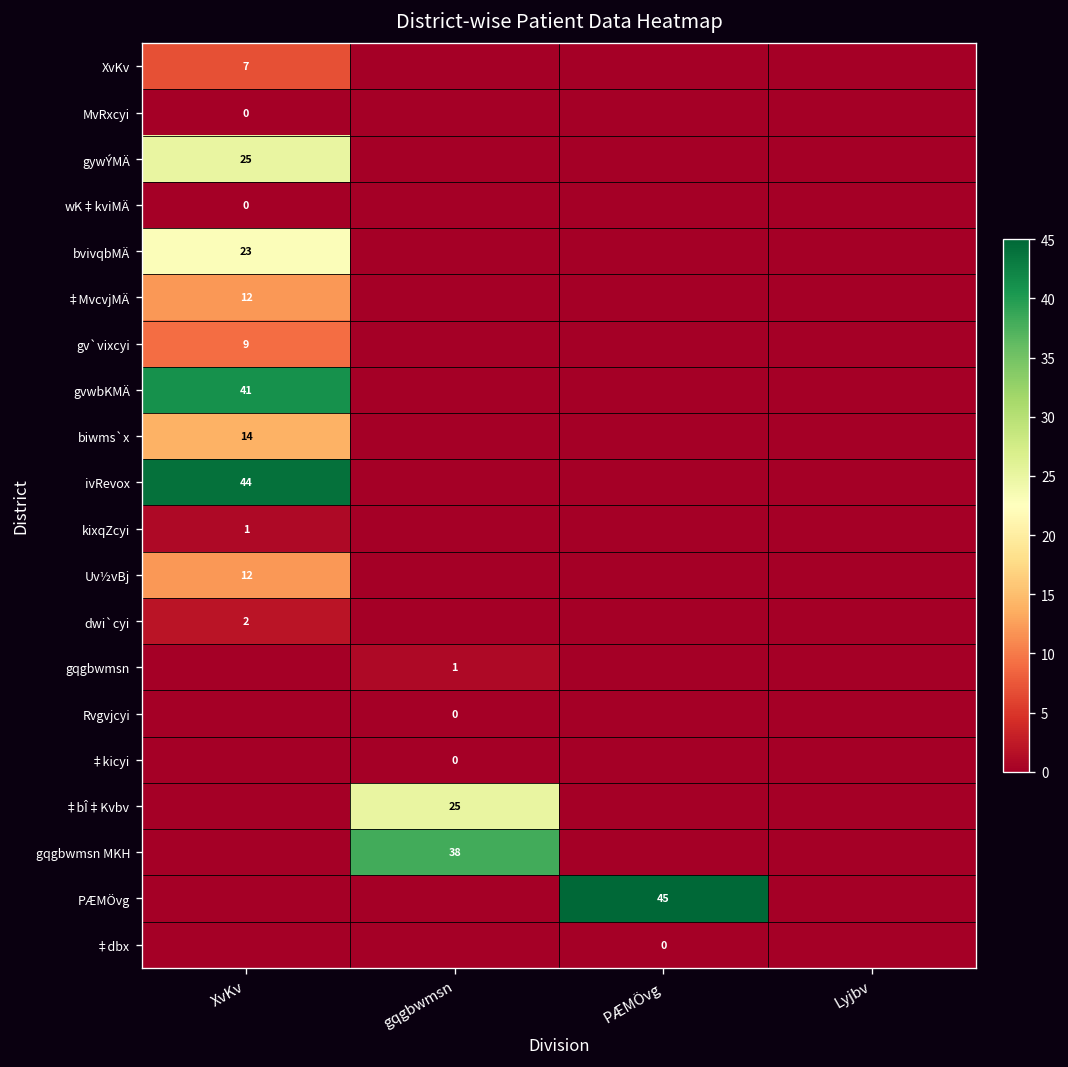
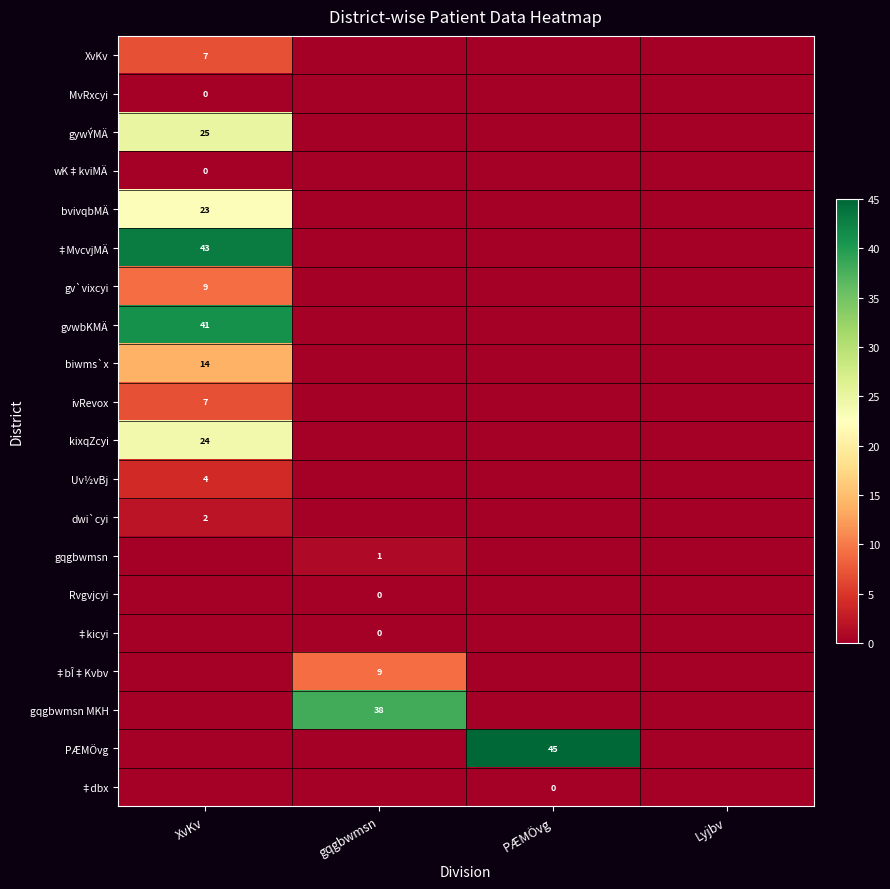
‡MvcvjMÄ, XvKv: 12 -> 43
ivRevox, XvKv: 44 -> 7
kixqZcyi, XvKv: 1 -> 24
Uv½vBj, XvKv: 12 -> 4
‡bÎ‡Kvbv, gqgbwmsn: 25 -> 9
